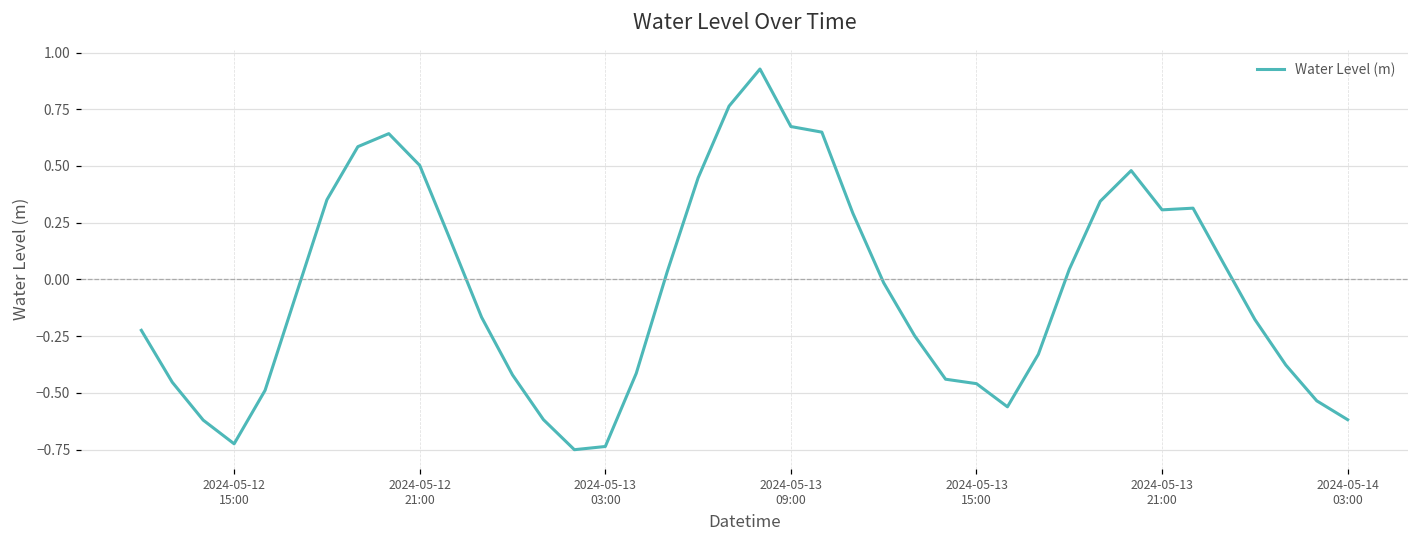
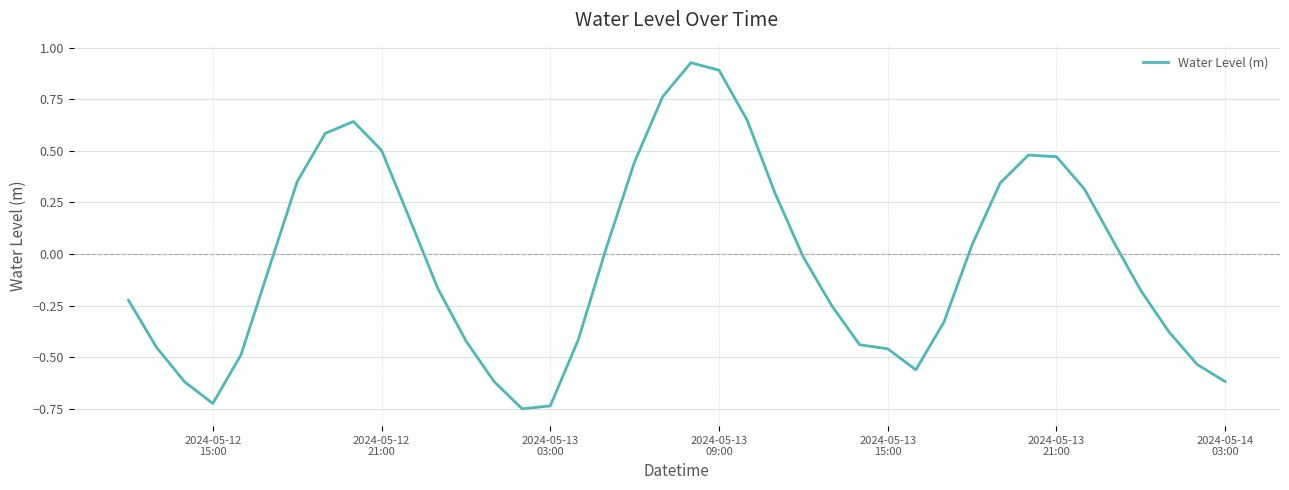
2024-05-13 09:00: 0.67 -> 0.89
2024-05-13 21:00: 0.31 -> 0.47
